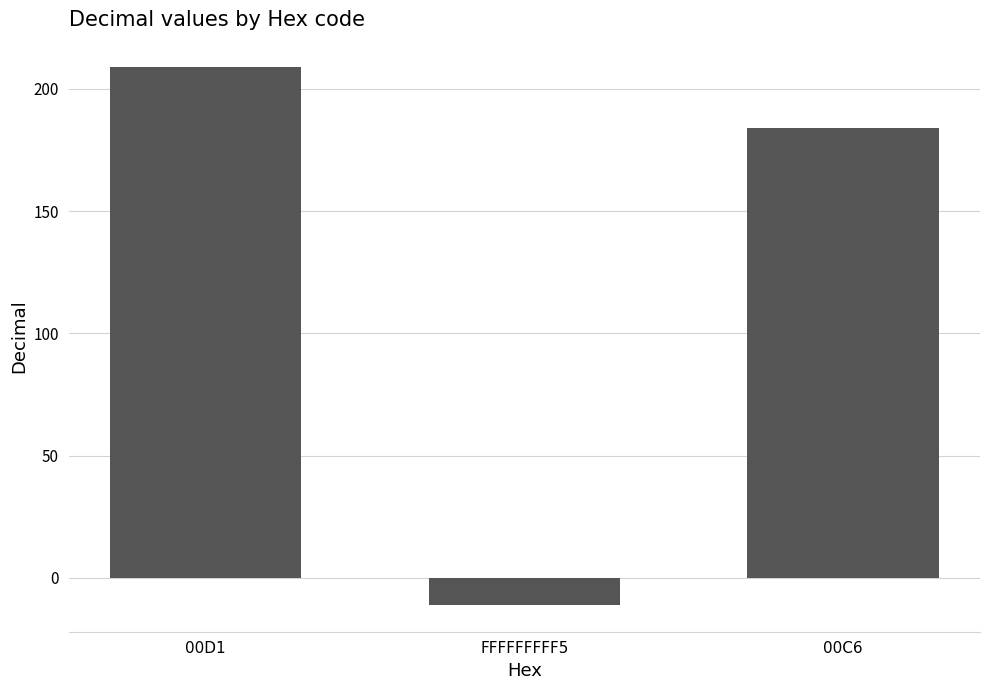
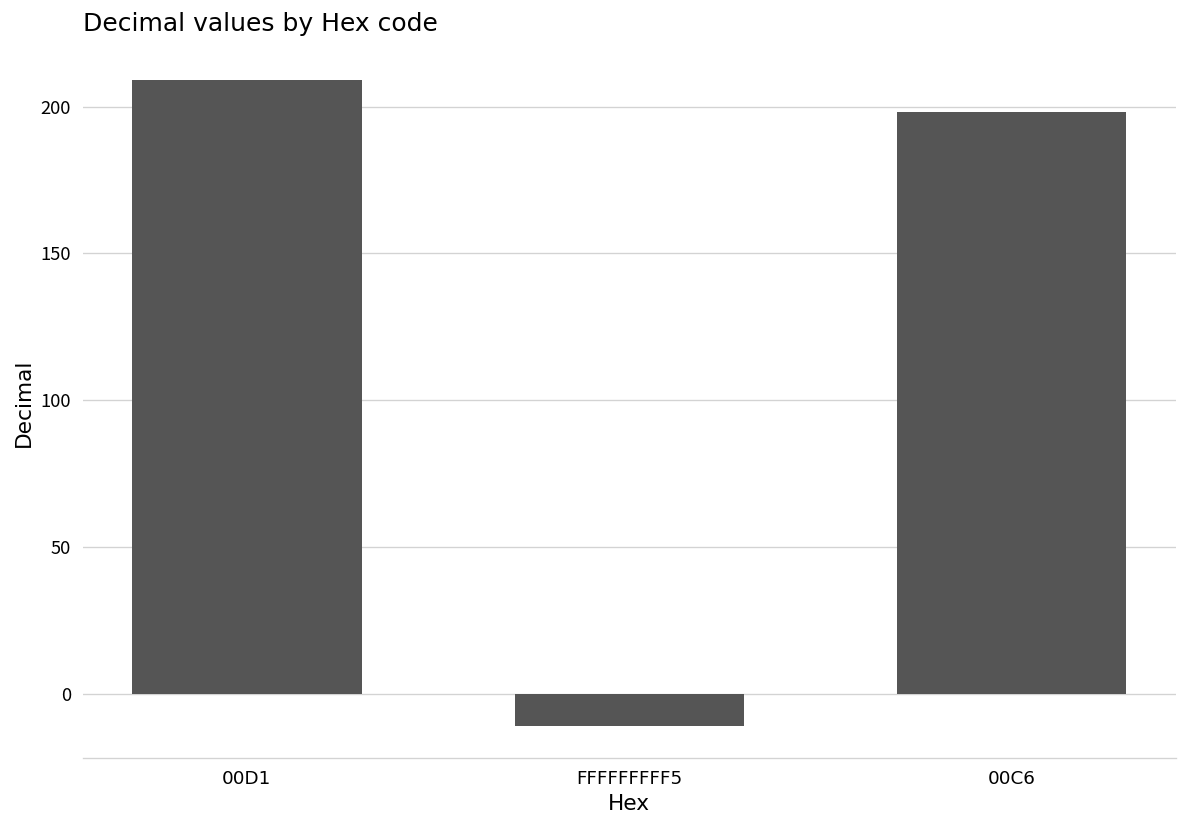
00C6: 184 -> 198
